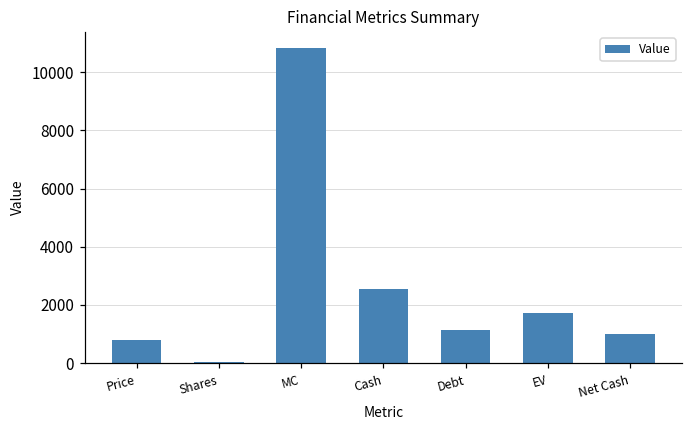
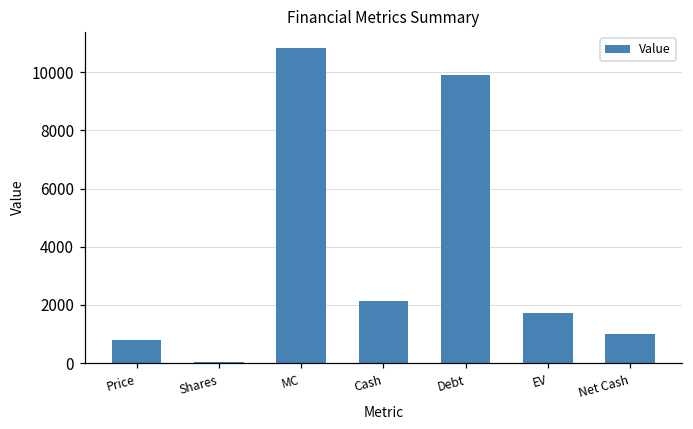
Cash: 2500 -> 2100
Debt: 1100 -> 9900
